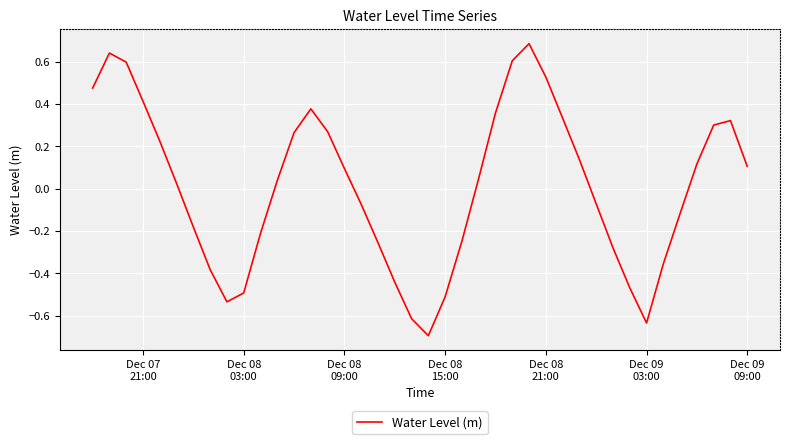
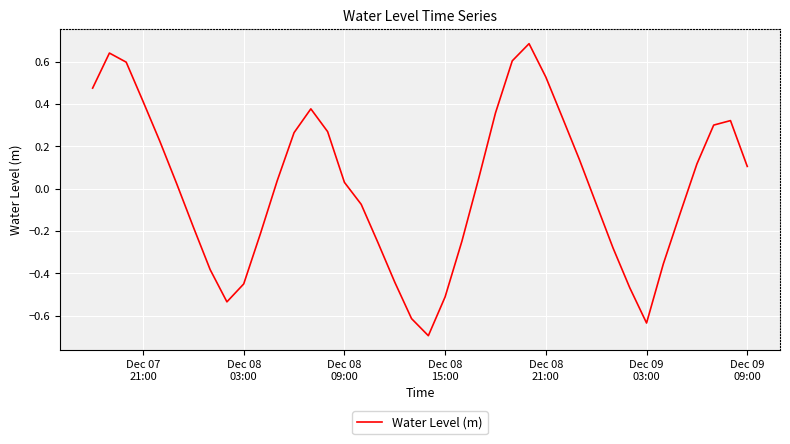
Dec 08 03:00: -0.49 -> -0.45
Dec 08 09:00: 0.10 -> 0.03
